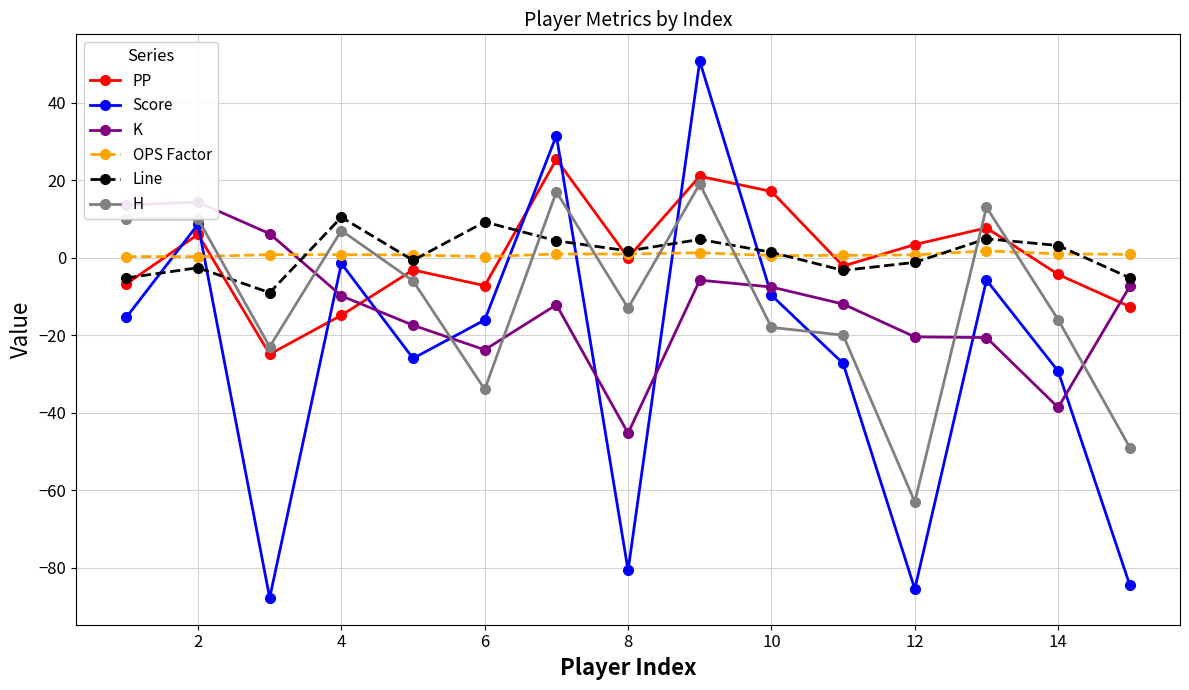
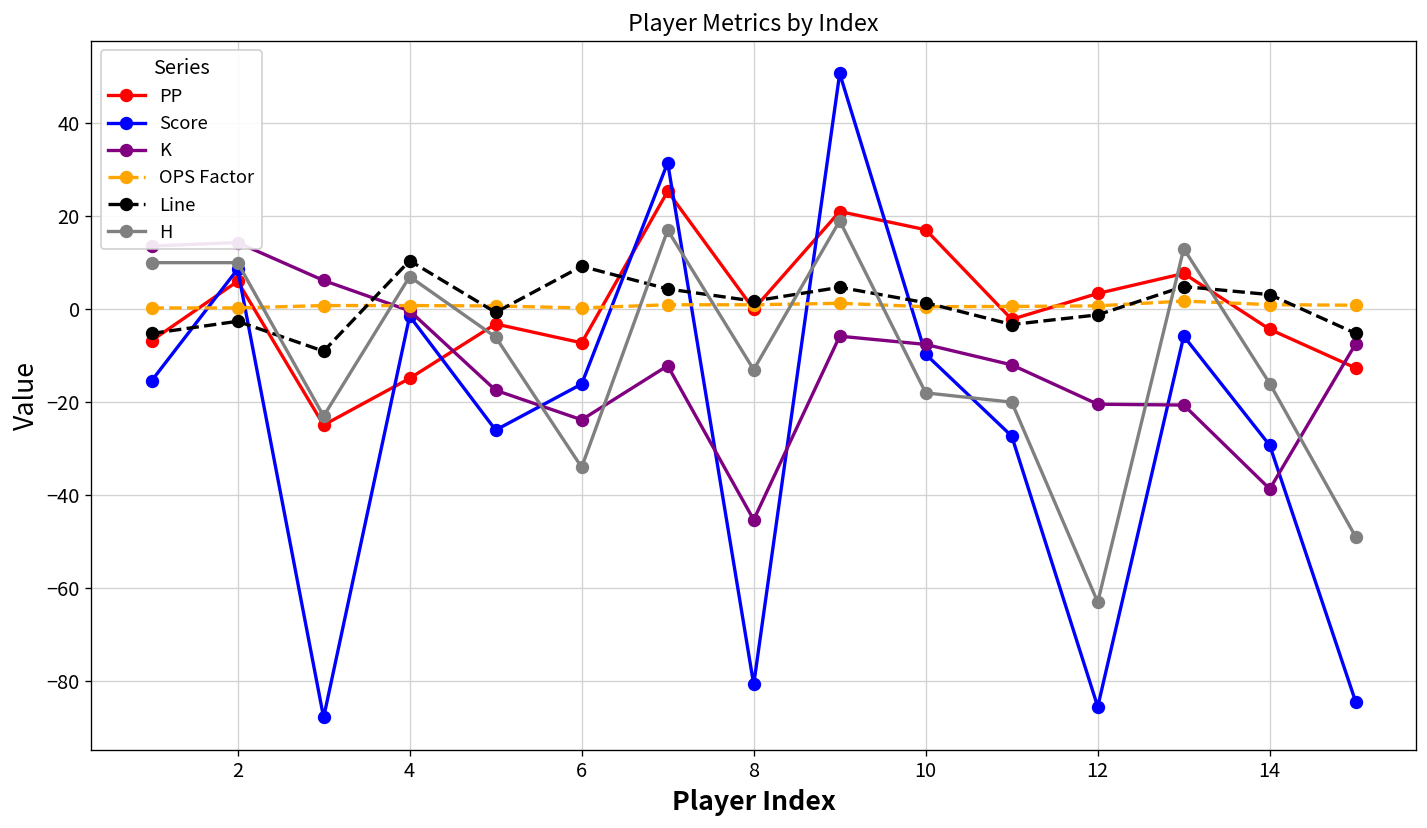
K, 4: -10 -> 0
